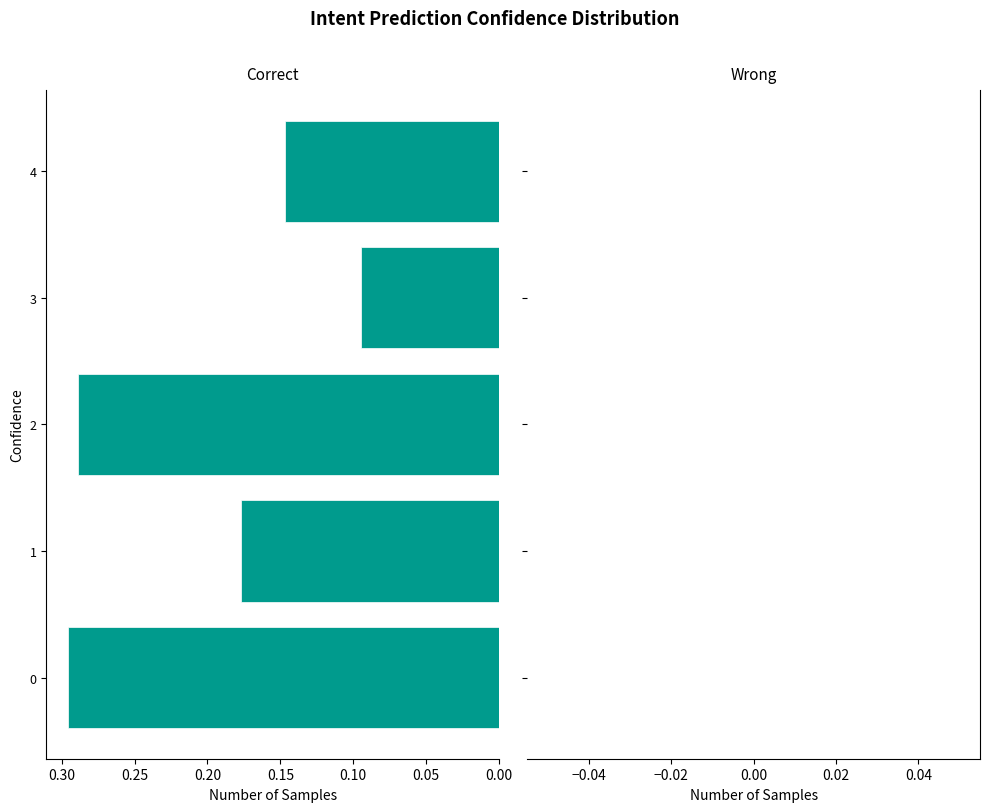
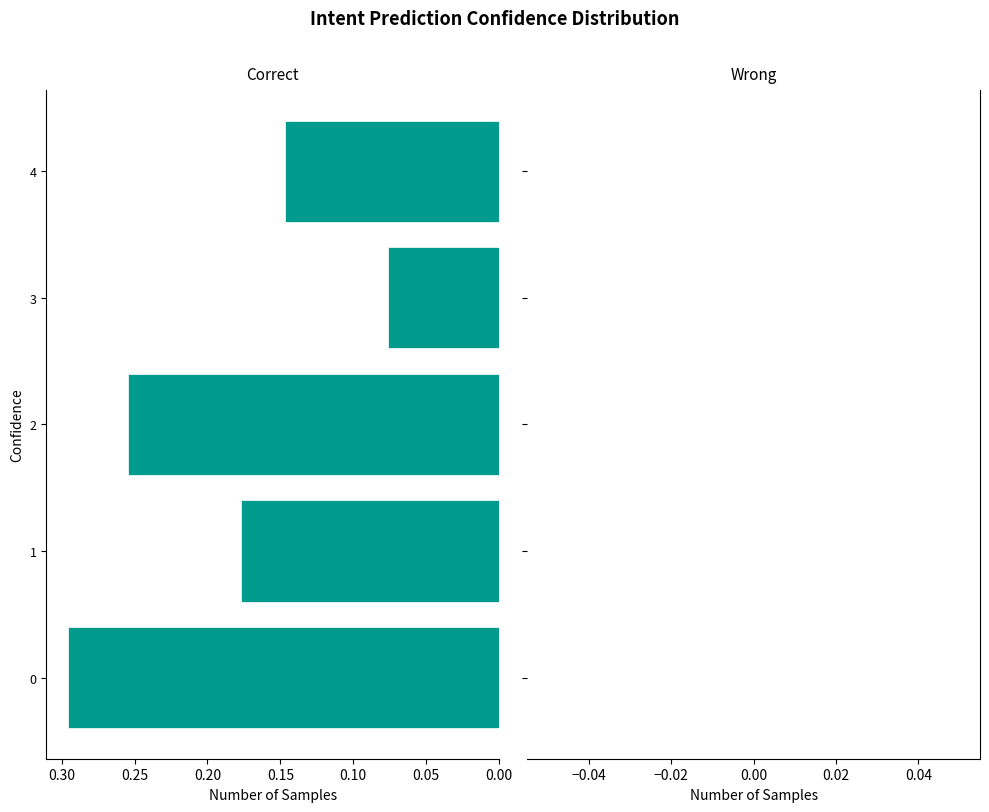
Correct, 3: 0.095 -> 0.076
Correct, 2: 0.289 -> 0.254
